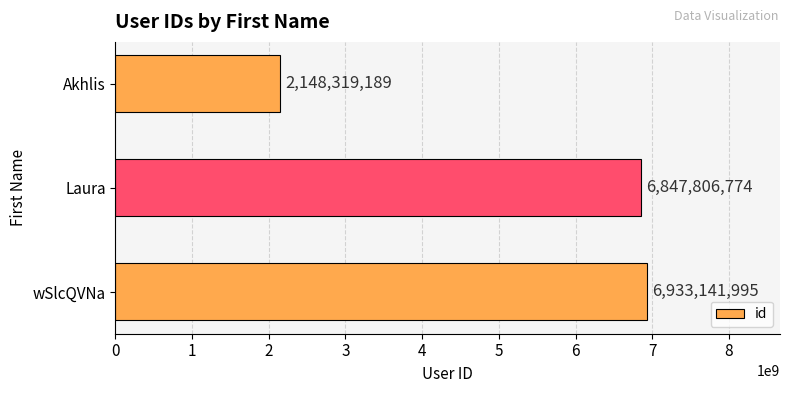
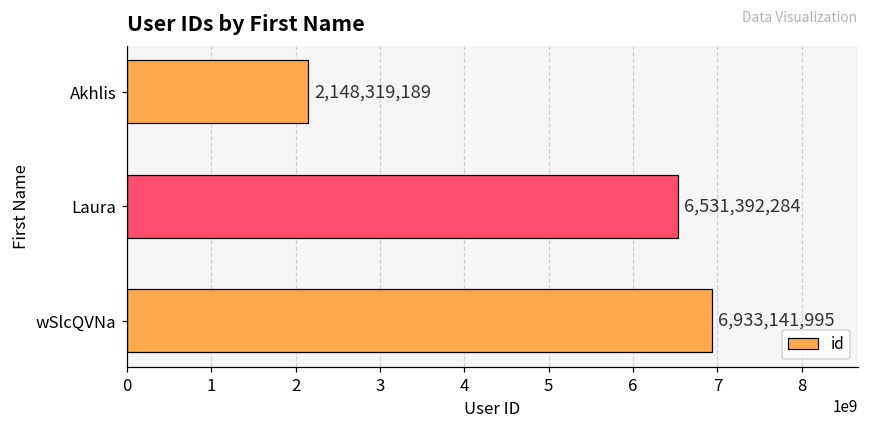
Laura: 6,847,806,774 -> 6,531,392,284
